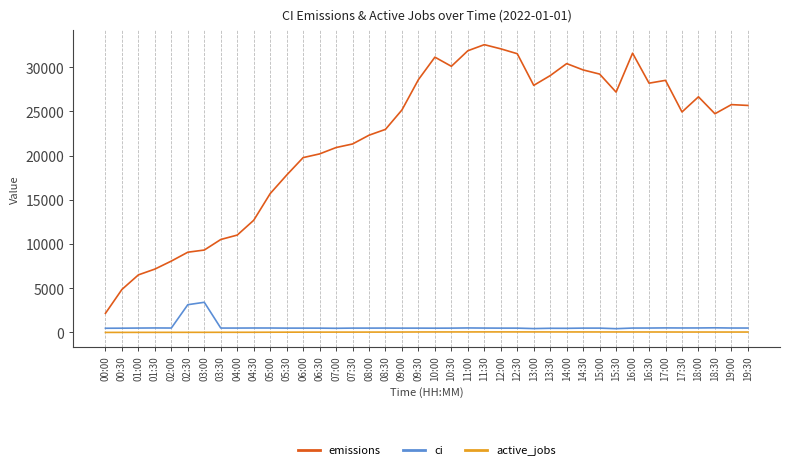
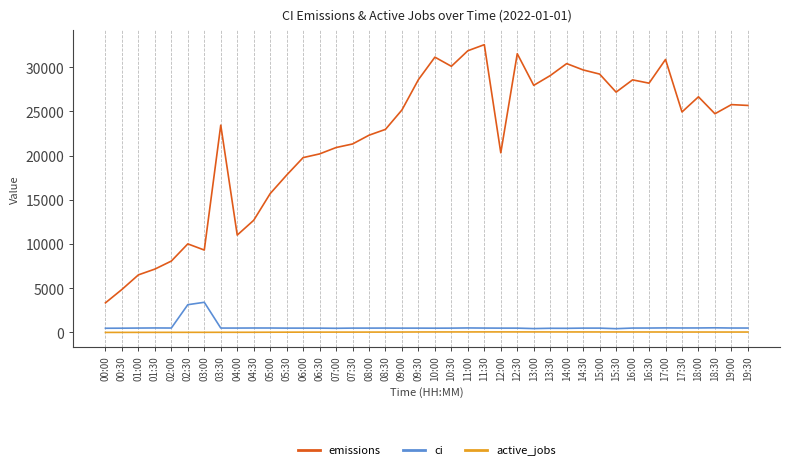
emissions, 00:00: 2000 -> 3000
emissions, 02:30: 9000 -> 10000
emissions, 03:30: 11000 -> 23000
emissions, 12:00: 32000 -> 20000
emissions, 16:00: 32000 -> 29000
emissions, 17:00: 29000 -> 31000
